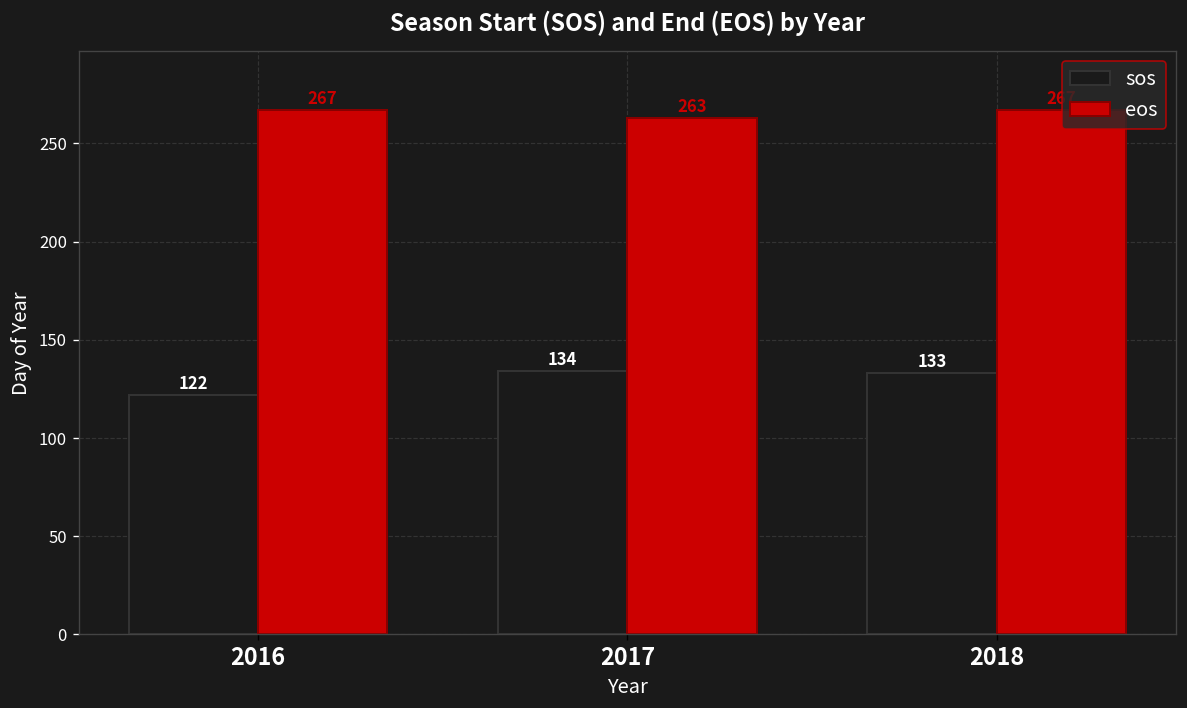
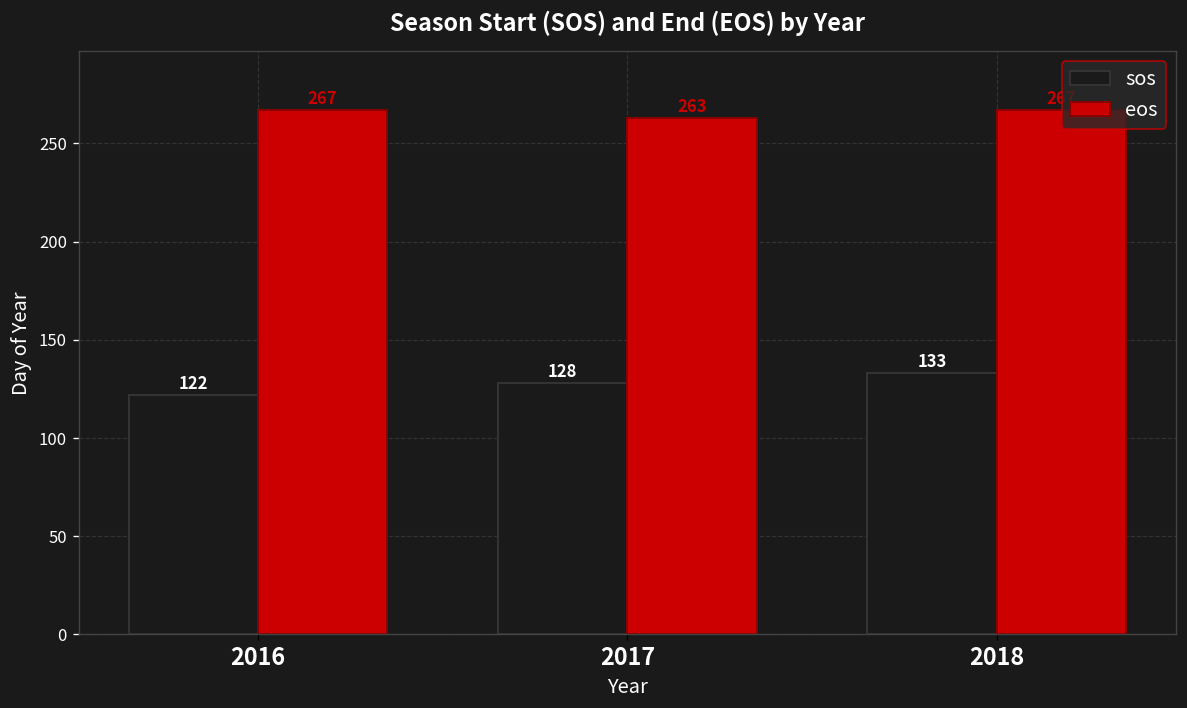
sos, 2017: 134 -> 128
